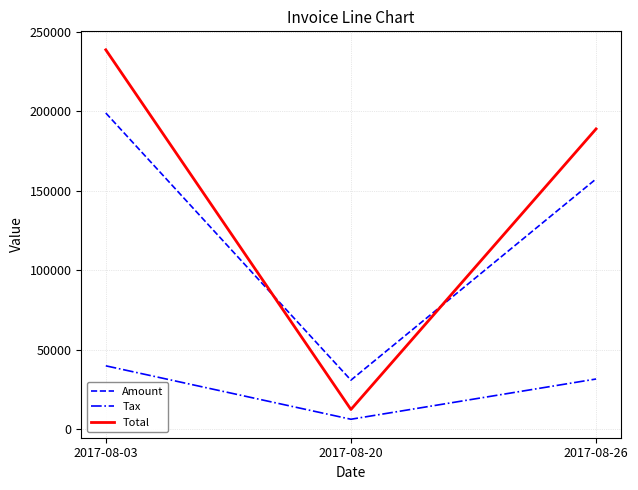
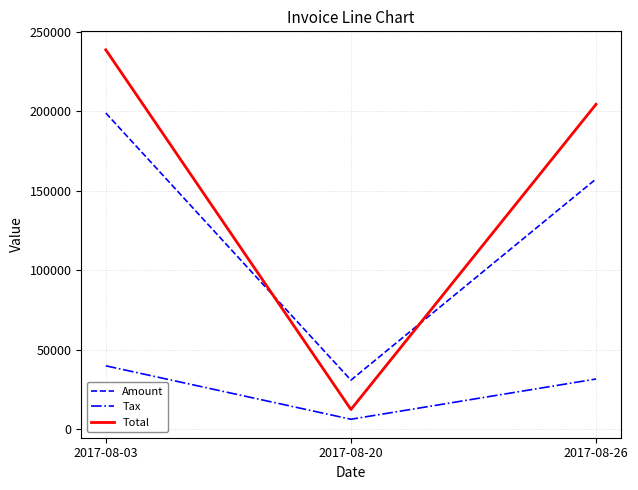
Total, 2017-08-26: 189000 -> 204000
